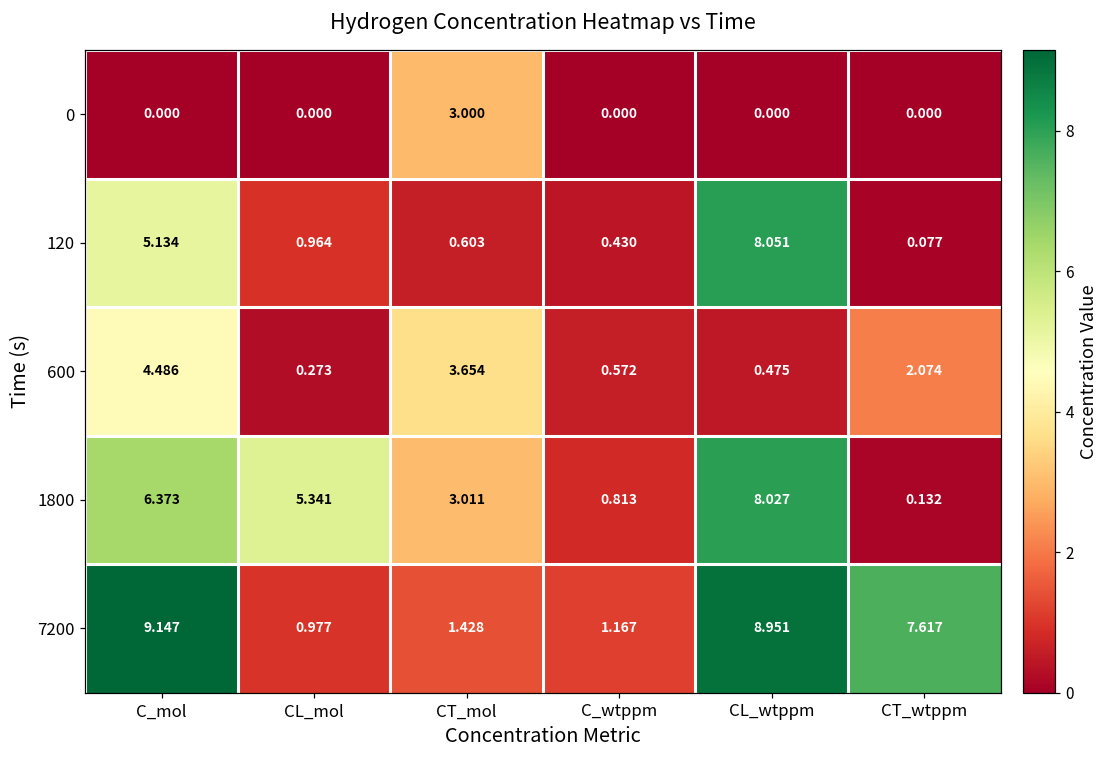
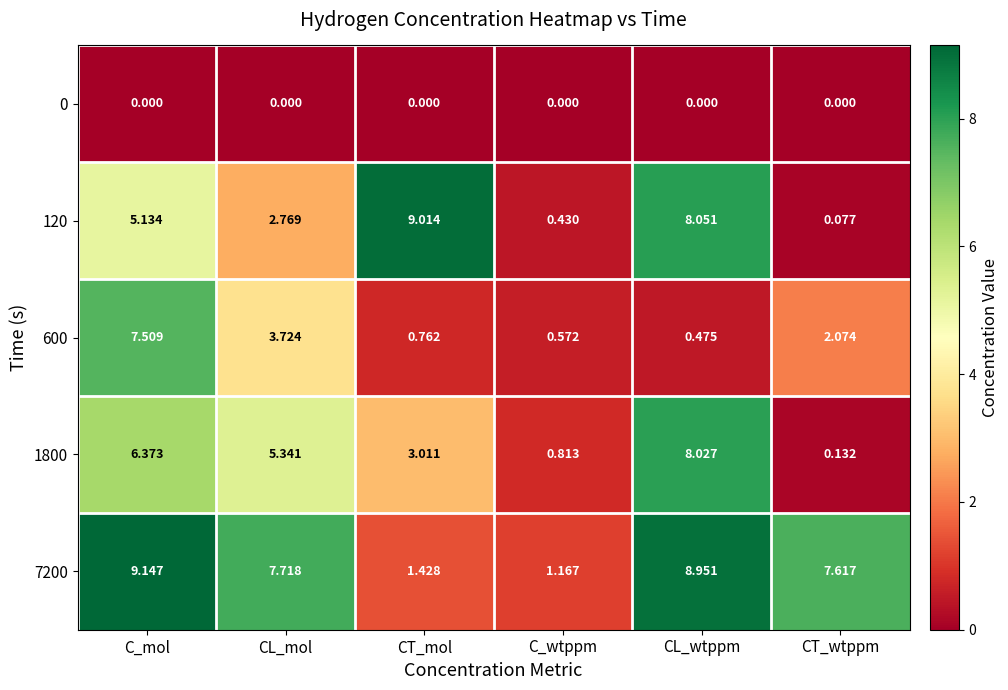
0, CT_mol: 3.000 -> 0.000
120, CL_mol: 0.964 -> 2.769
120, CT_mol: 0.603 -> 9.014
600, C_mol: 4.486 -> 7.509
600, CL_mol: 0.273 -> 3.724
600, CT_mol: 3.654 -> 0.762
7200, CL_mol: 0.977 -> 7.718
